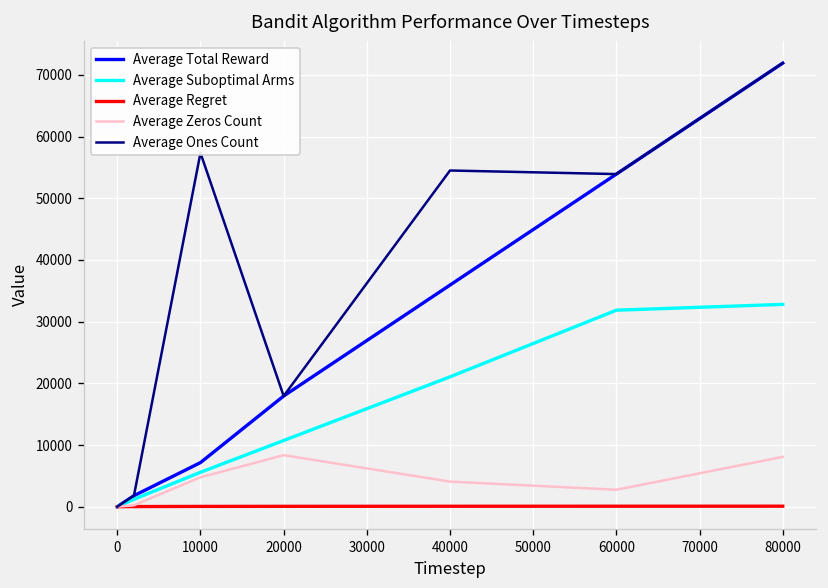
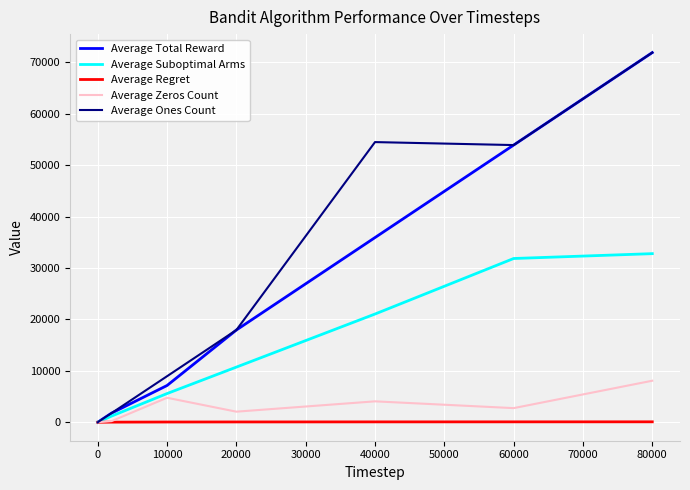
Average Ones Count, 10000: 57000 -> 9000
Average Zeros Count, 20000: 8000 -> 2000
